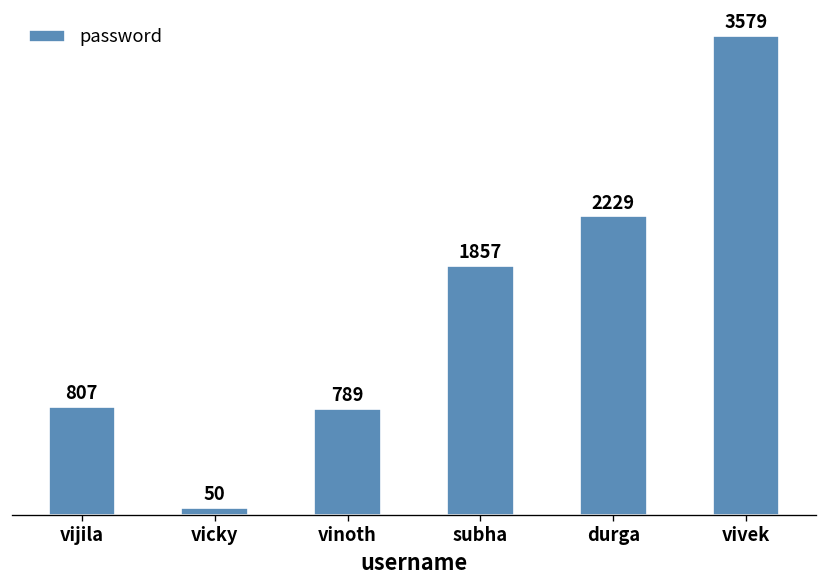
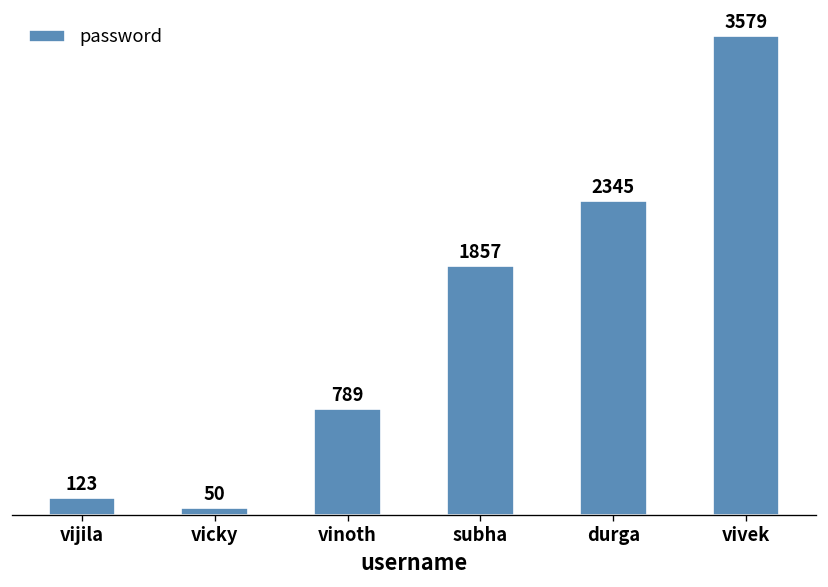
vijila: 807 -> 123
durga: 2229 -> 2345
